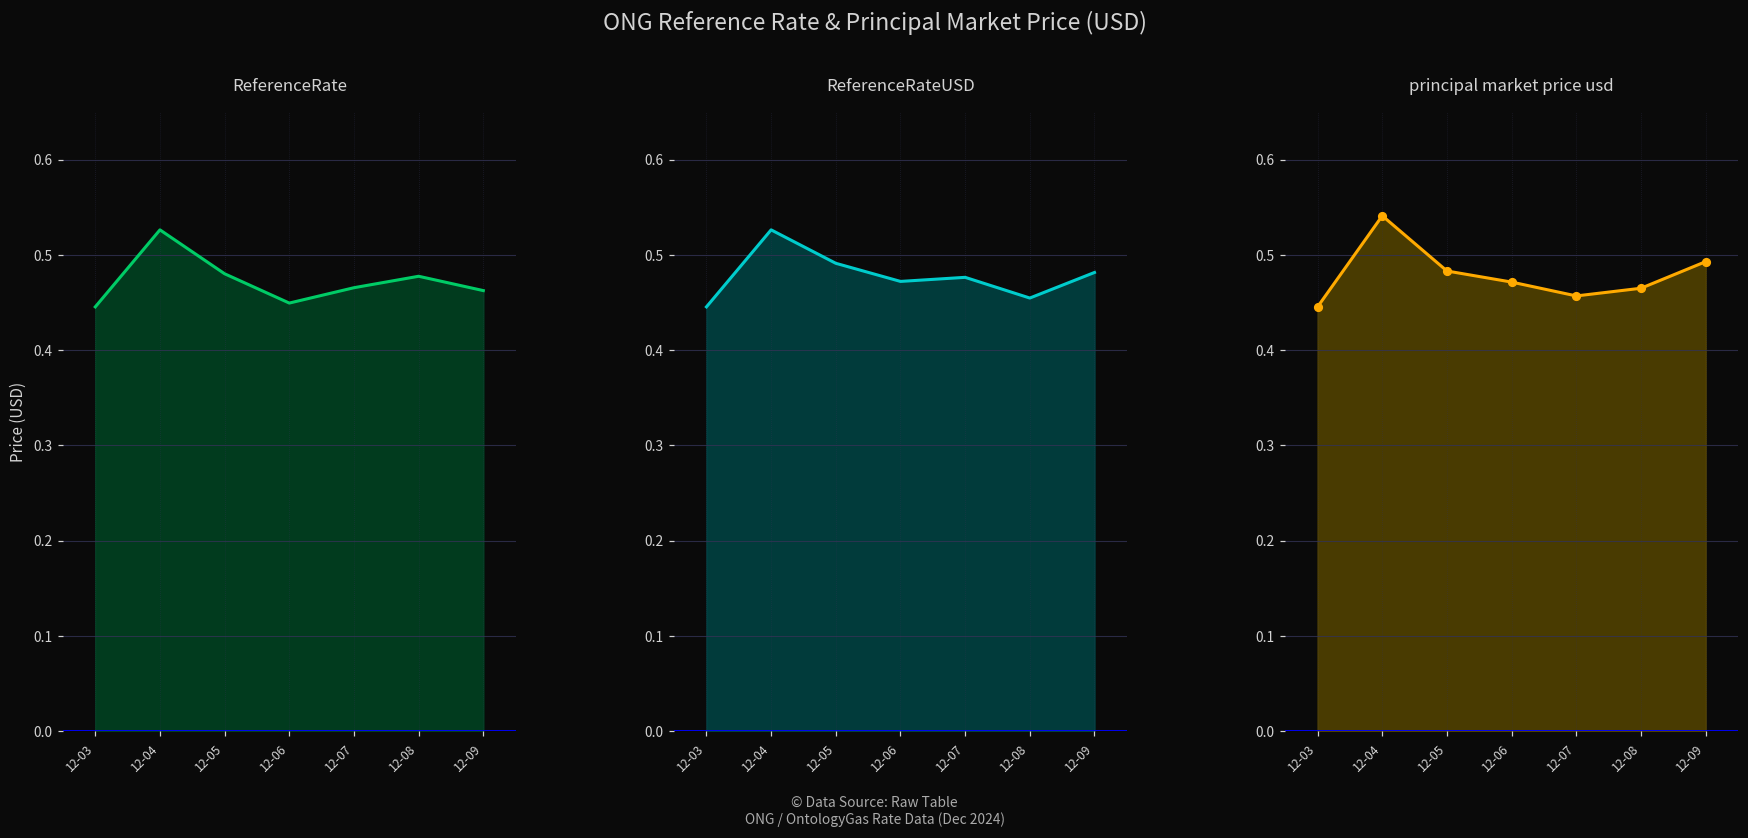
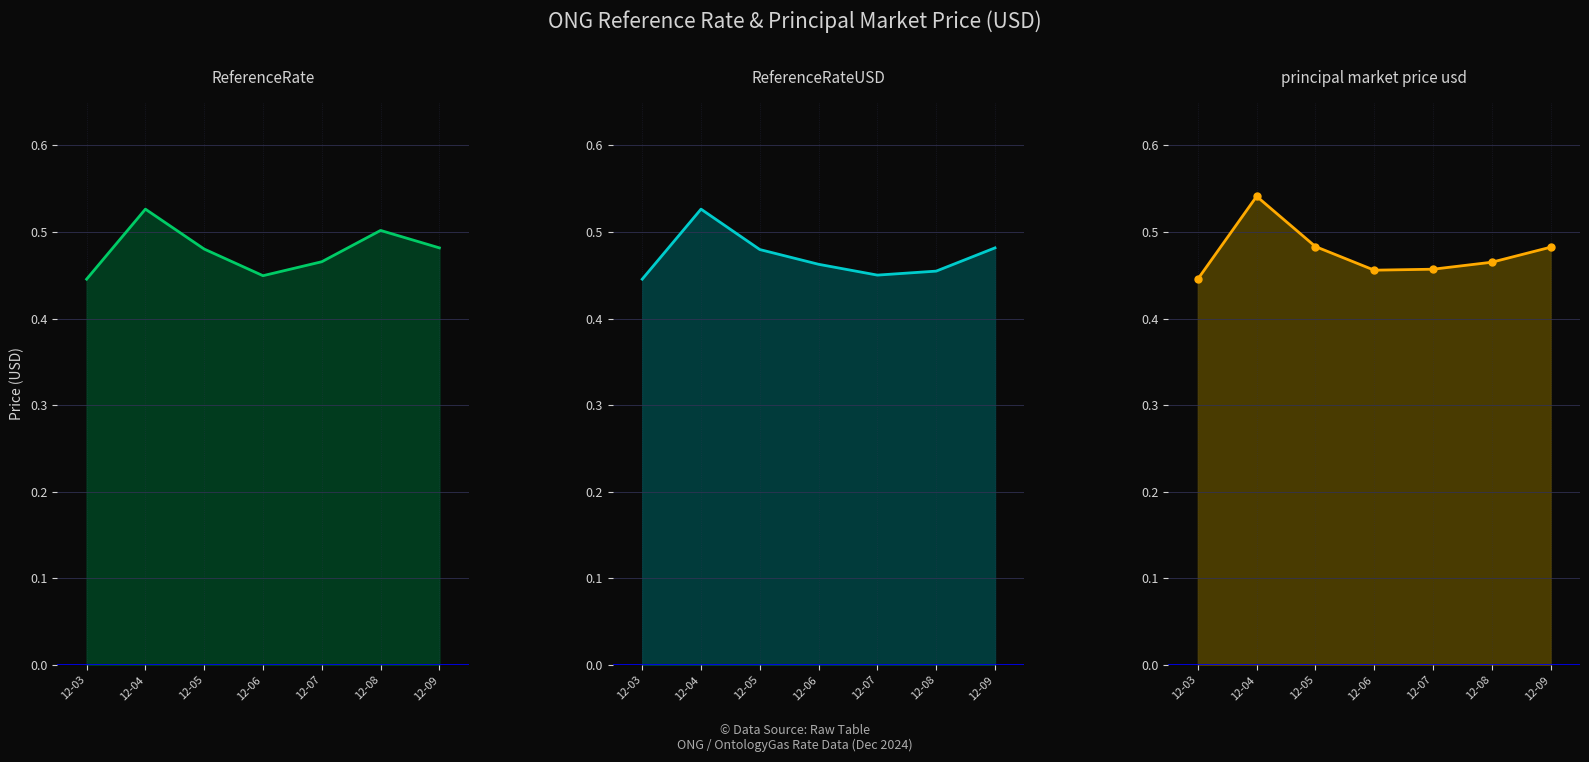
ReferenceRate, 12-08: 0.48 -> 0.50
ReferenceRate, 12-09: 0.46 -> 0.48
ReferenceRateUSD, 12-05: 0.49 -> 0.48
ReferenceRateUSD, 12-06: 0.47 -> 0.46
ReferenceRateUSD, 12-07: 0.48 -> 0.45
principal market price usd, 12-06: 0.47 -> 0.46
principal market price usd, 12-09: 0.49 -> 0.48
